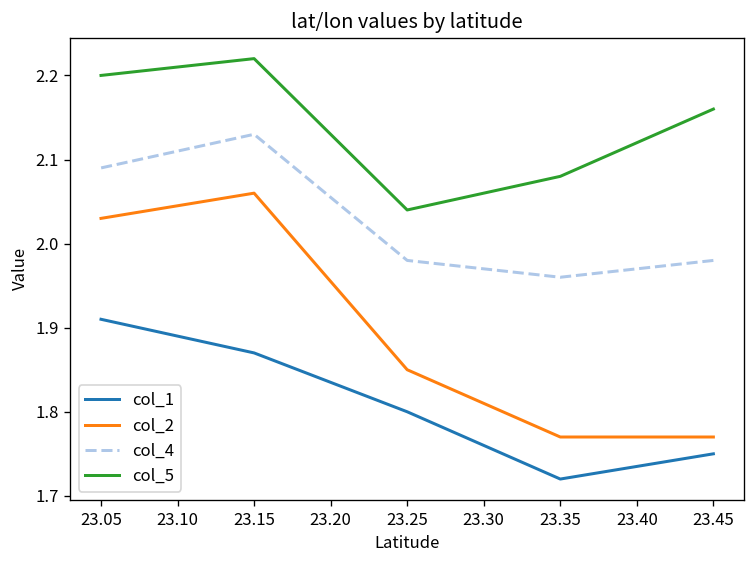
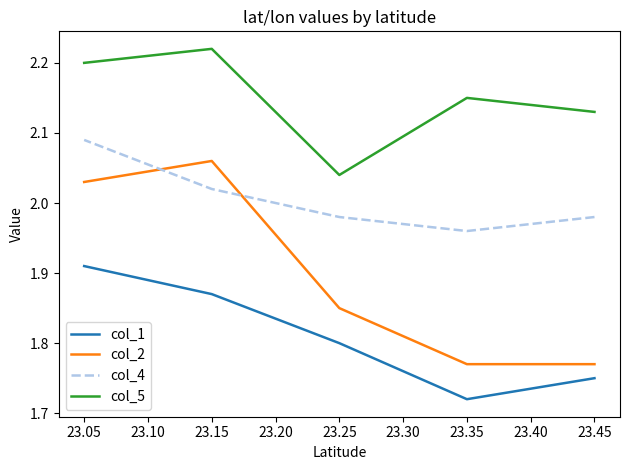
col_4, 23.15: 2.13 -> 2.02
col_5, 23.35: 2.08 -> 2.15
col_5, 23.45: 2.16 -> 2.13
